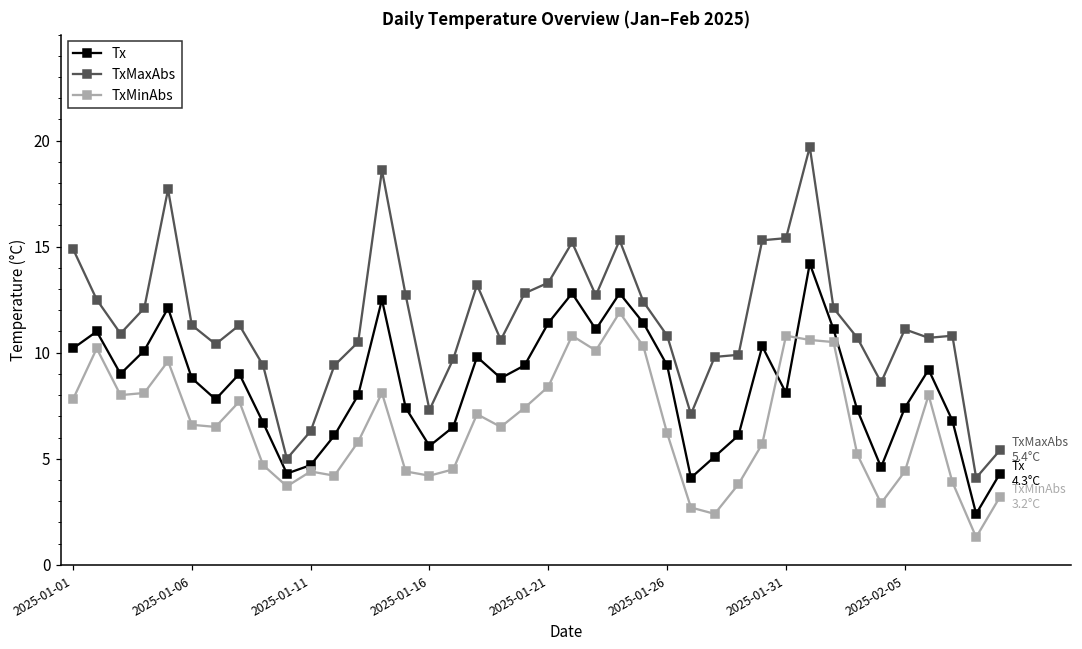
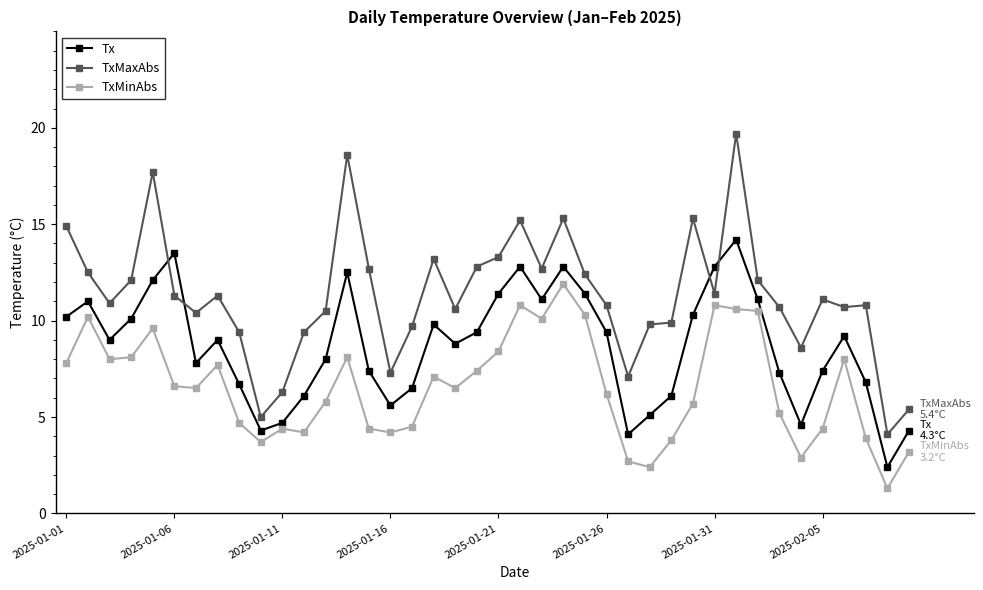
Tx, 2025-01-06: 8.8 -> 13.5
Tx, 2025-01-31: 8.1 -> 12.8
TxMaxAbs, 2025-01-31: 15.4 -> 11.4
